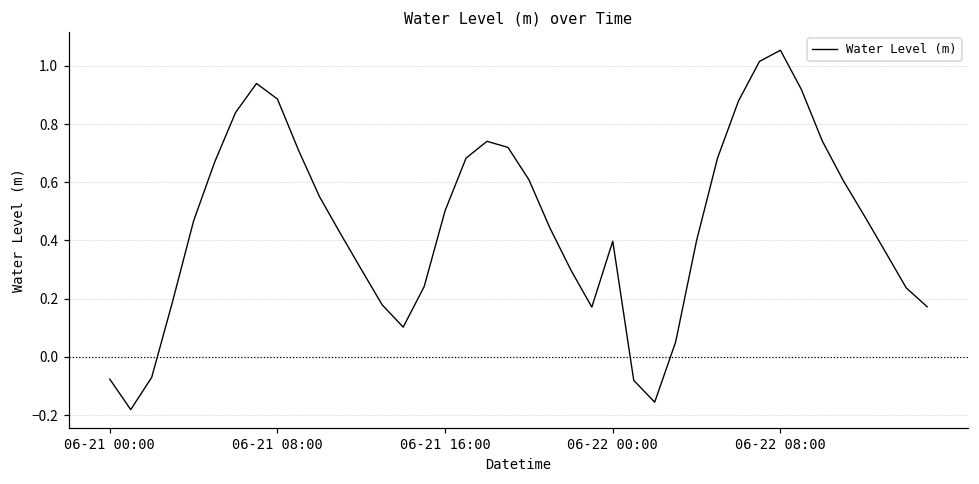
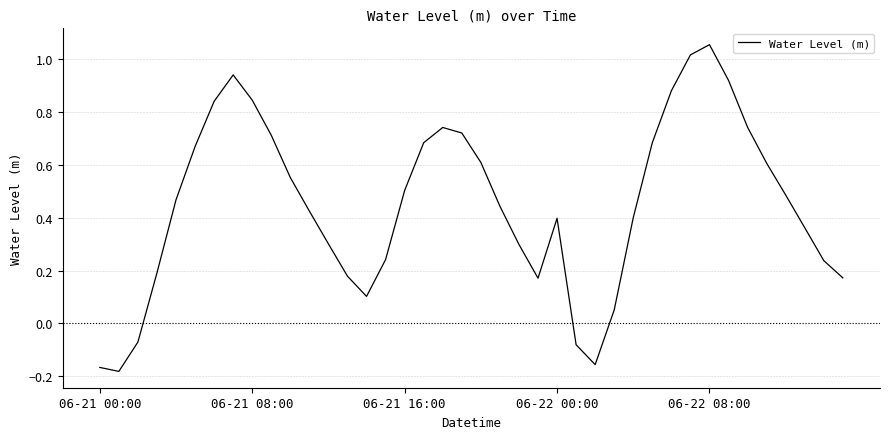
06-21 00:00: -0.08 -> -0.17
06-21 08:00: 0.89 -> 0.84
